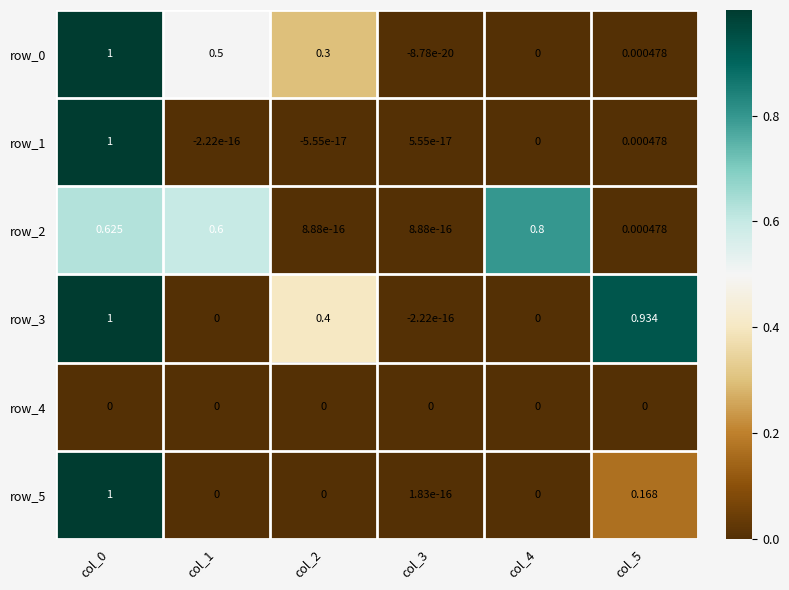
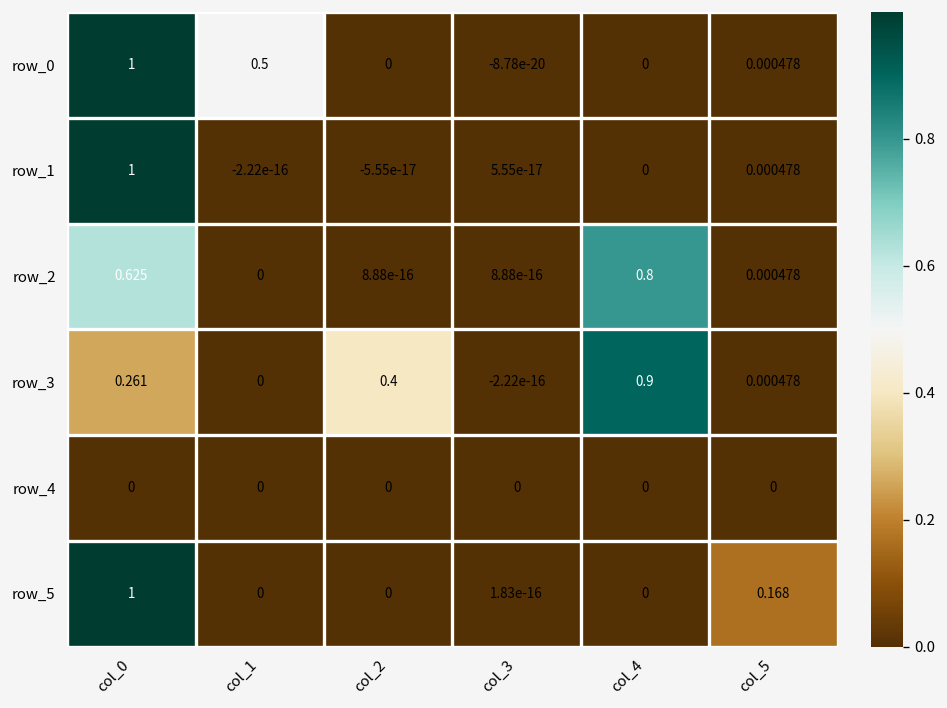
row_0, col_2: 0.3 -> 0
row_2, col_1: 0.6 -> 0
row_3, col_0: 1 -> 0.261
row_3, col_4: 0 -> 0.9
row_3, col_5: 0.934 -> 0.000478
